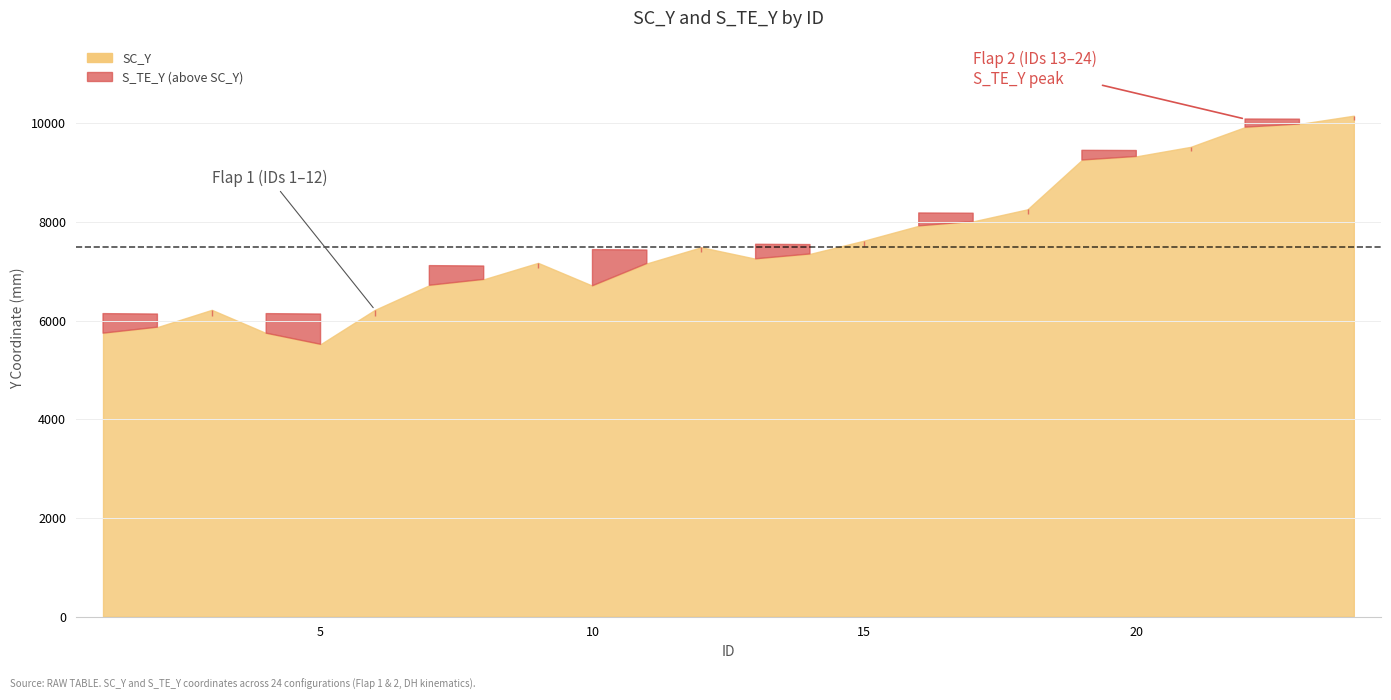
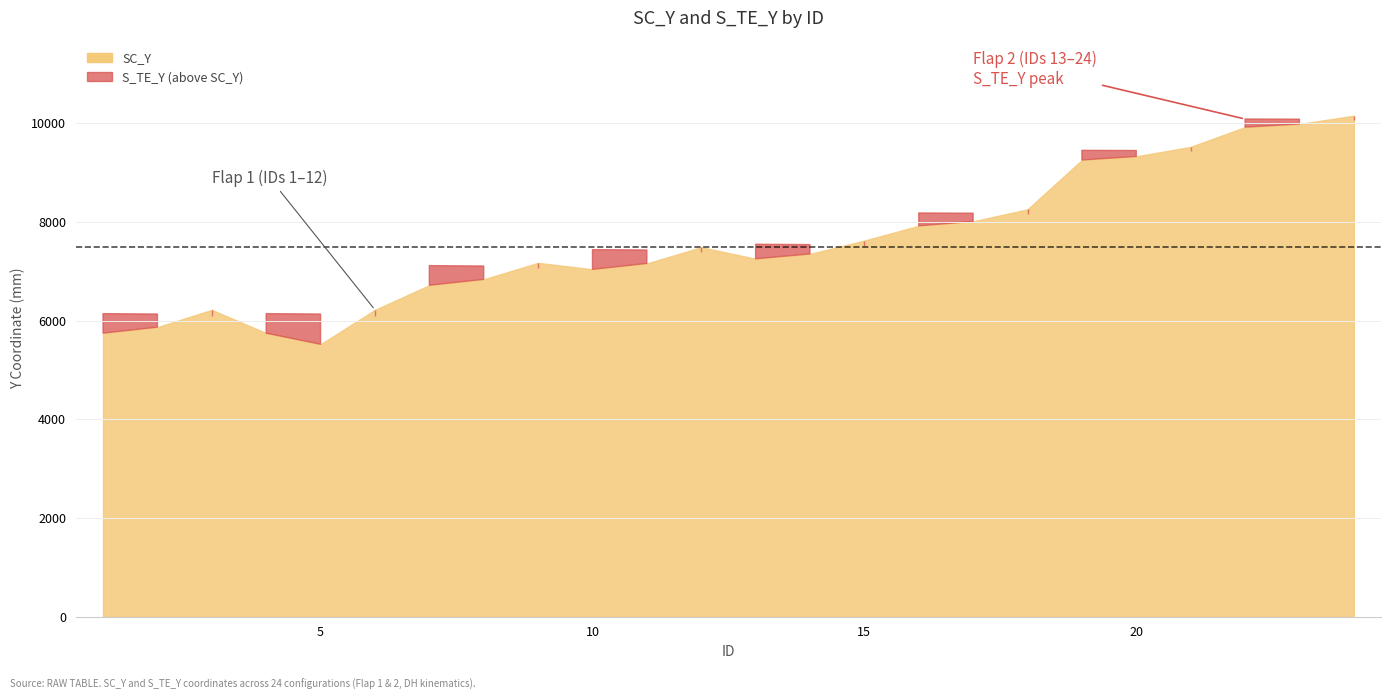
10: 6700 -> 7000
